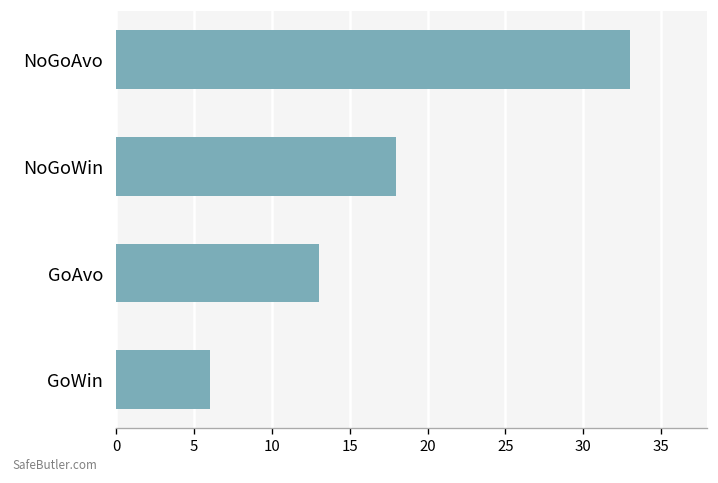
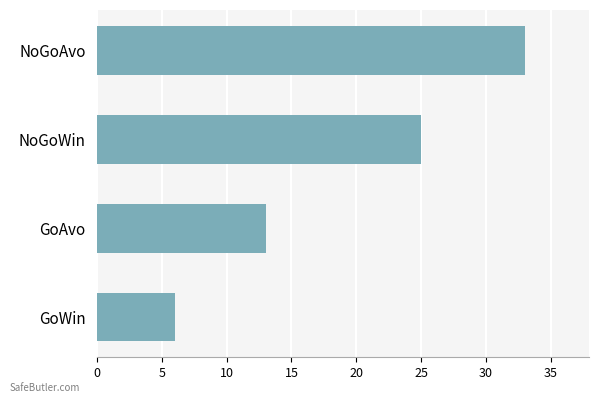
NoGoWin: 18 -> 25
